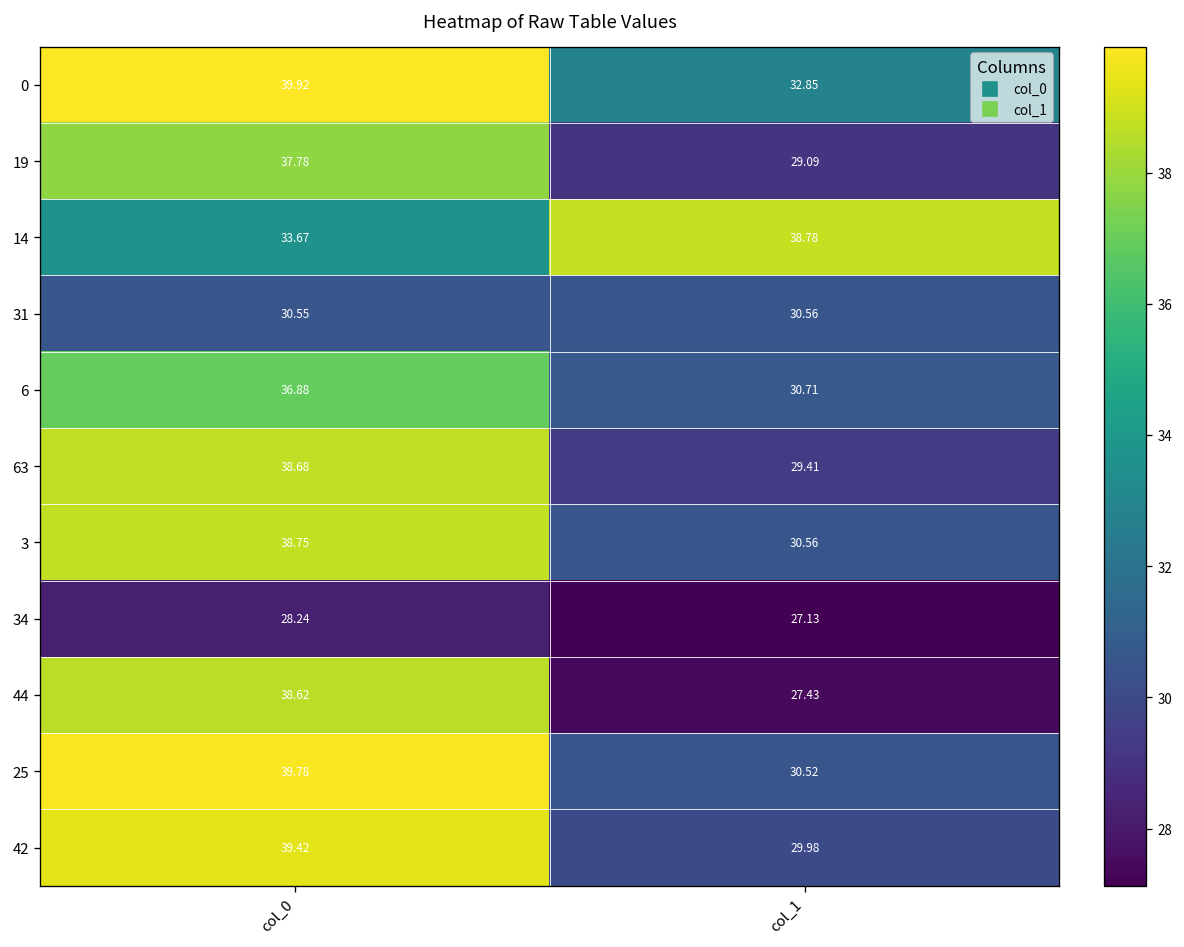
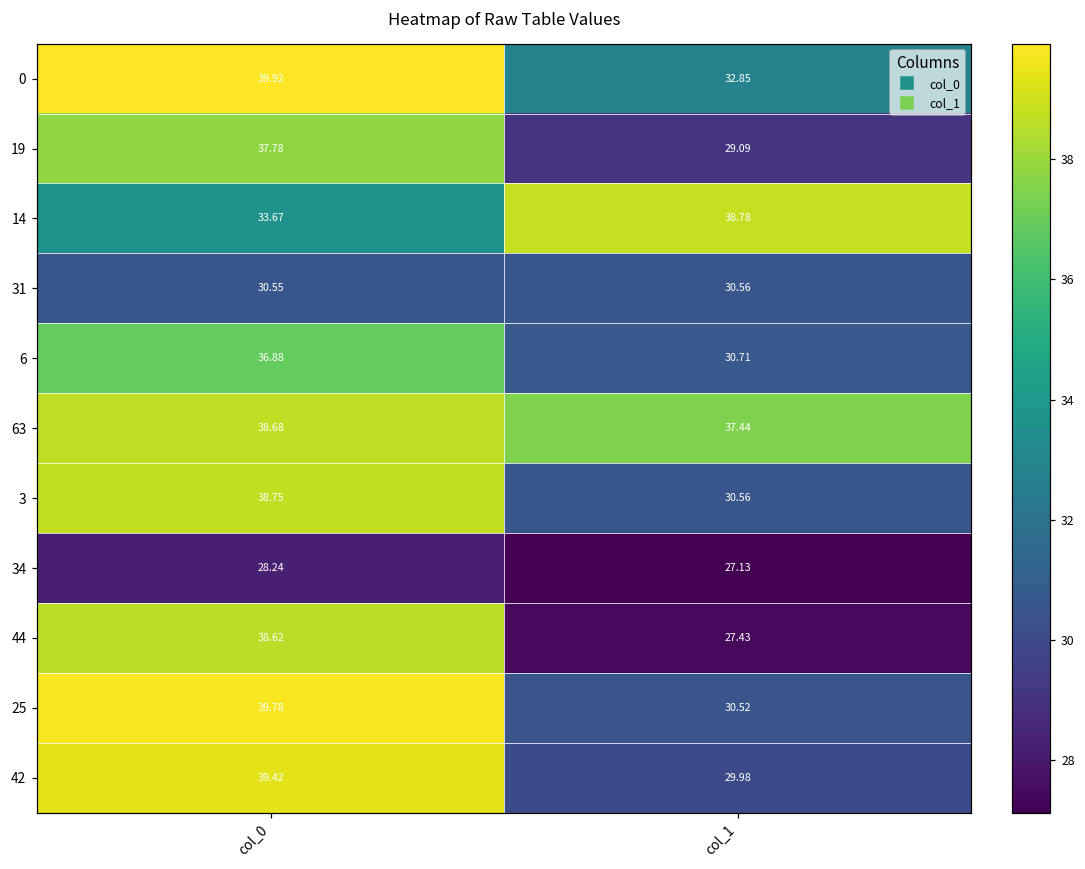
63, col_1: 29.41 -> 37.44
